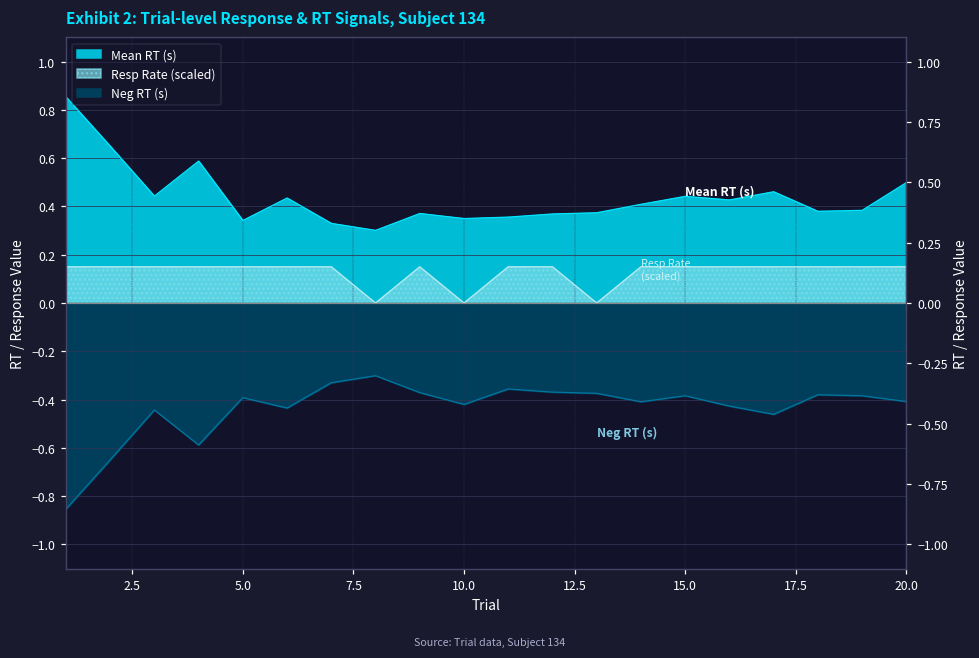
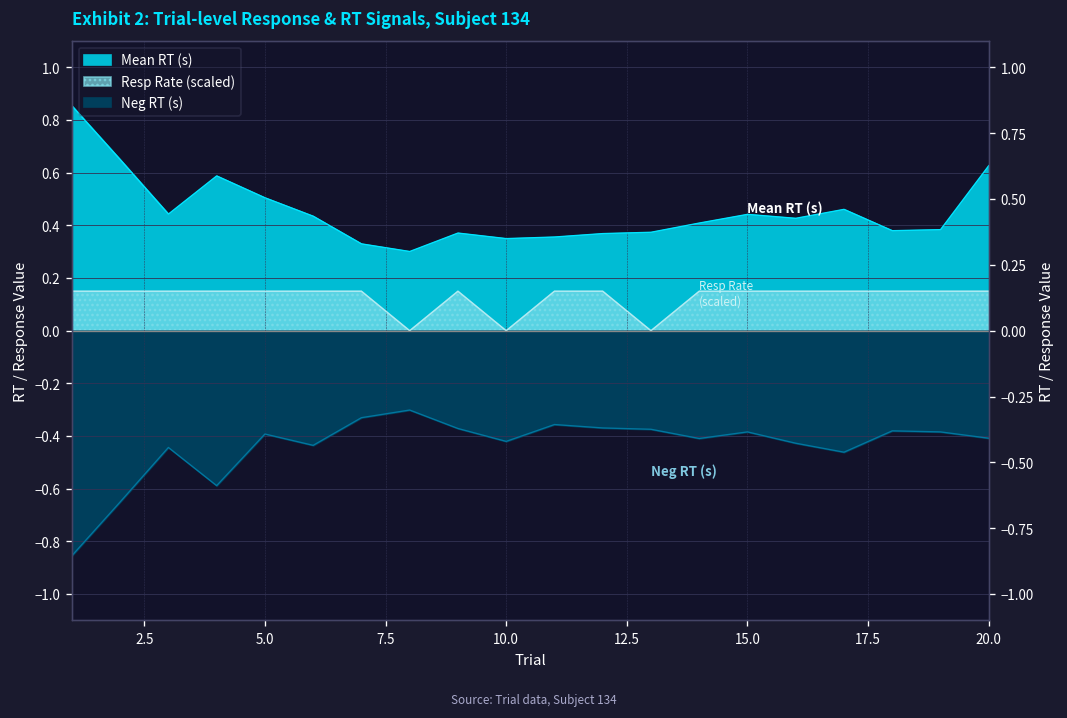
Mean RT (s), 5.0: 0.34 -> 0.51
Mean RT (s), 20.0: 0.50 -> 0.63
